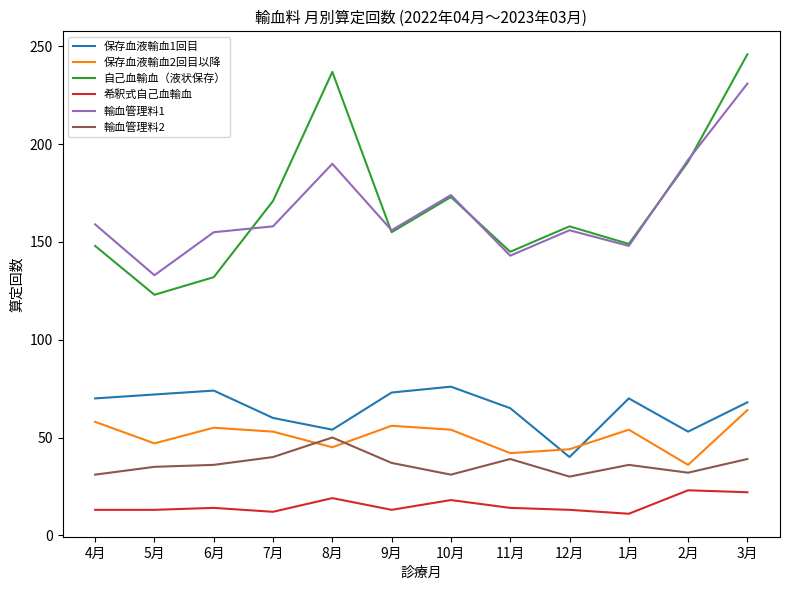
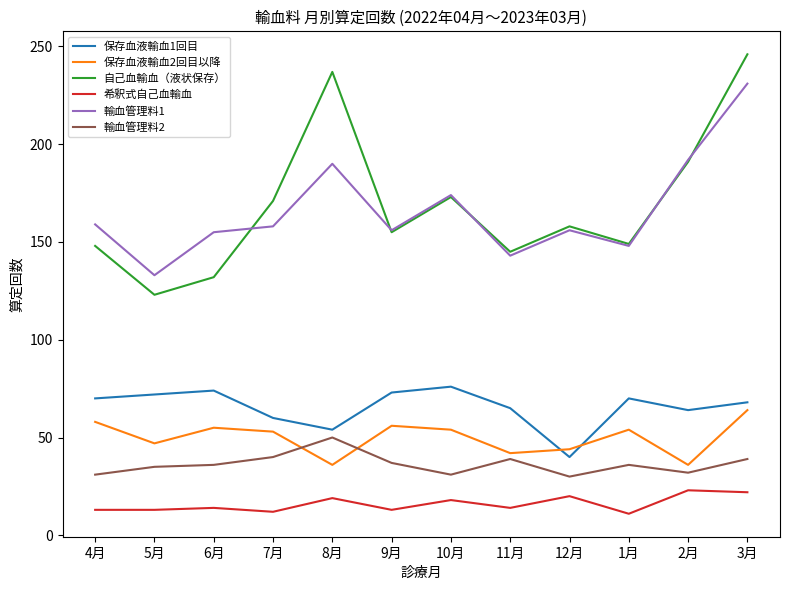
保存血液輸血2回目以降, 8月: 45 -> 36
希釈式自己血輸血, 12月: 13 -> 20
保存血液輸血1回目, 2月: 53 -> 64
